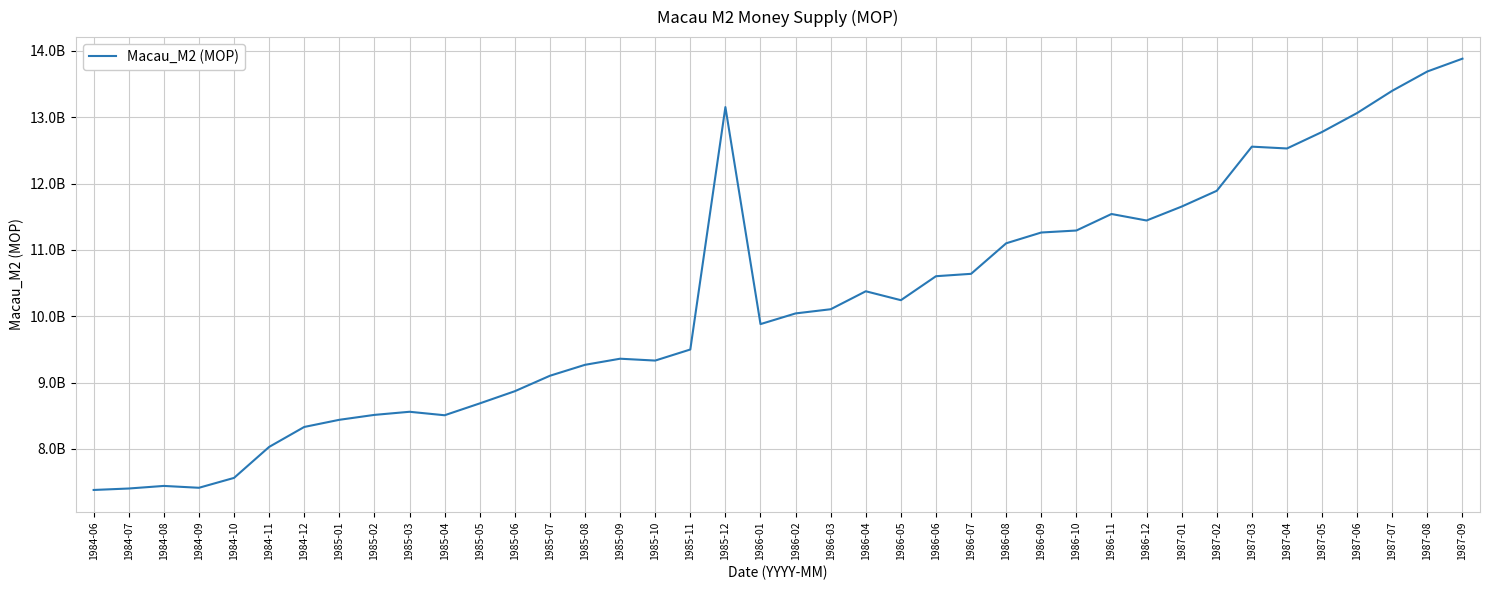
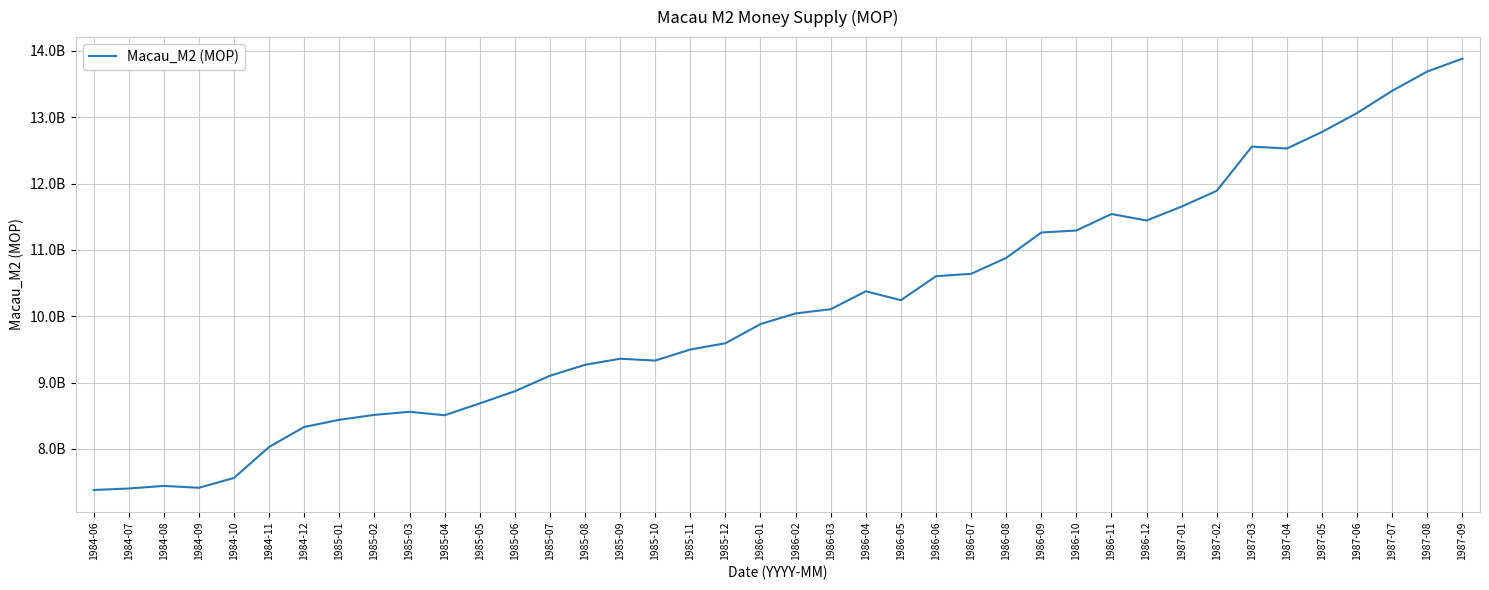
1985-12: 13200000000 -> 9600000000
1986-08: 11100000000 -> 10900000000
